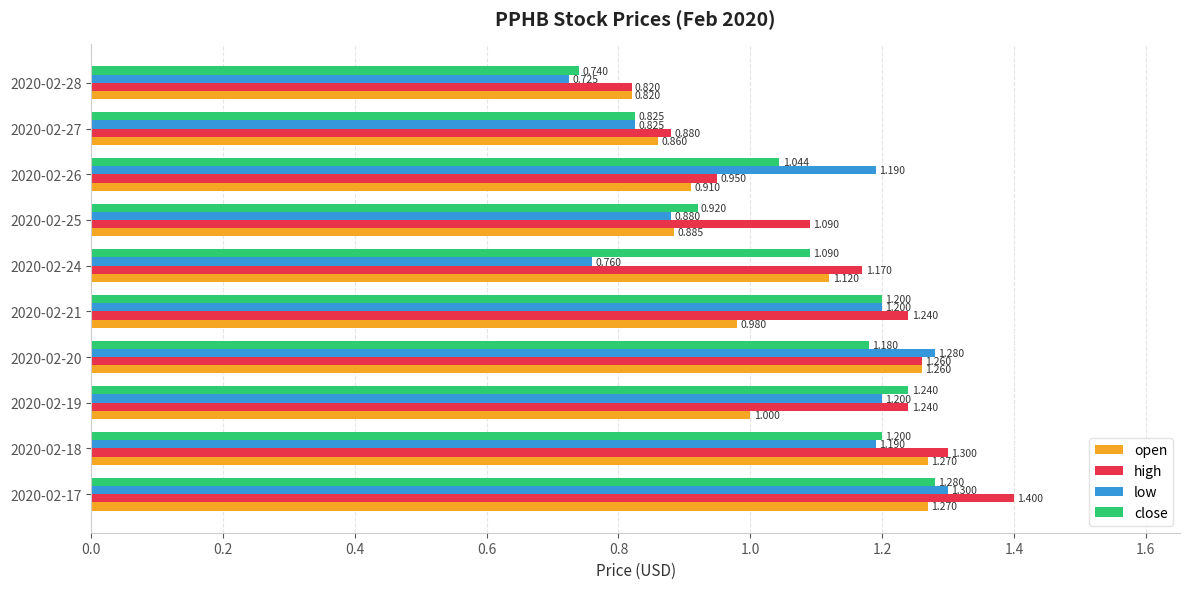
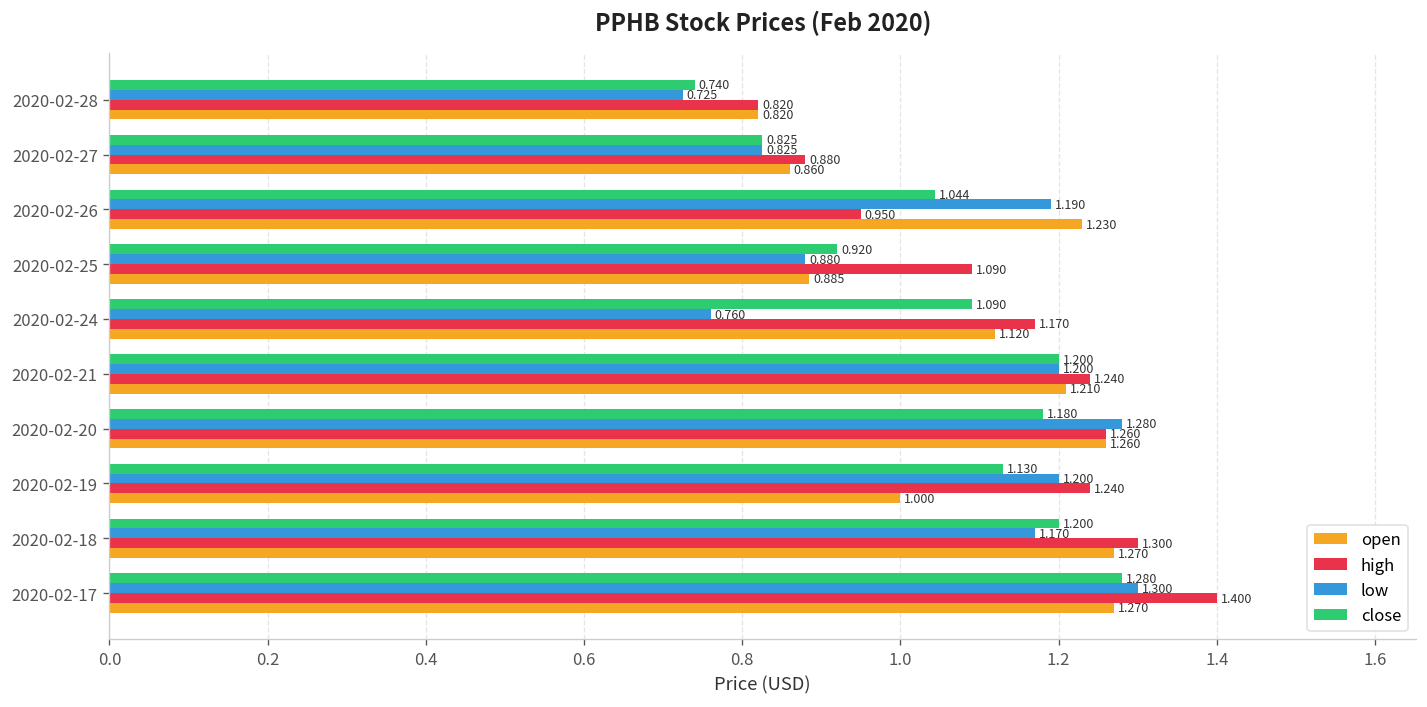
open, 2020-02-26: 0.910 -> 1.230
open, 2020-02-21: 0.980 -> 1.210
close, 2020-02-19: 1.240 -> 1.130
low, 2020-02-18: 1.190 -> 1.170
